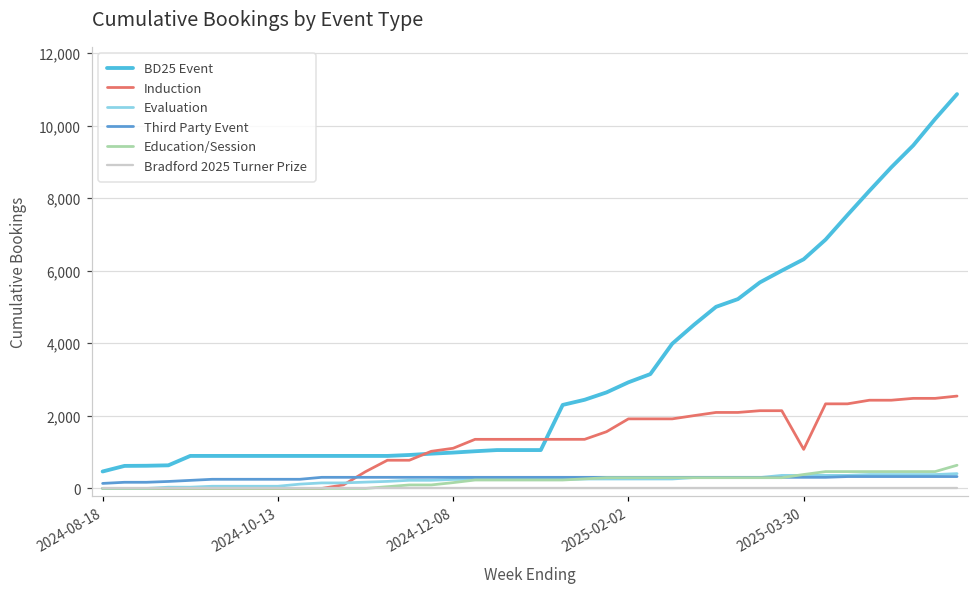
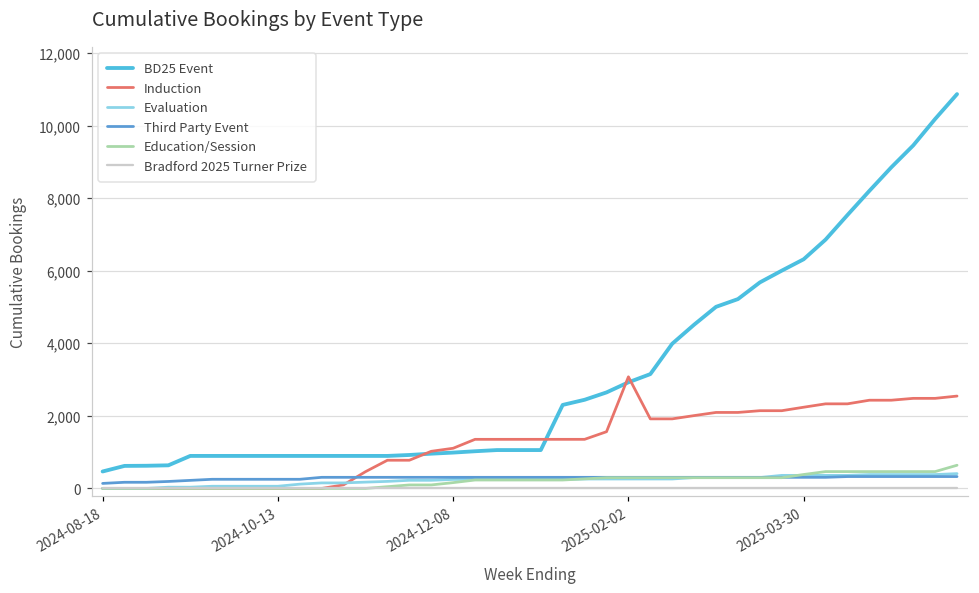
Induction, 2025-02-02: 1,900 -> 3,100
Induction, 2025-03-30: 1,100 -> 2,200
